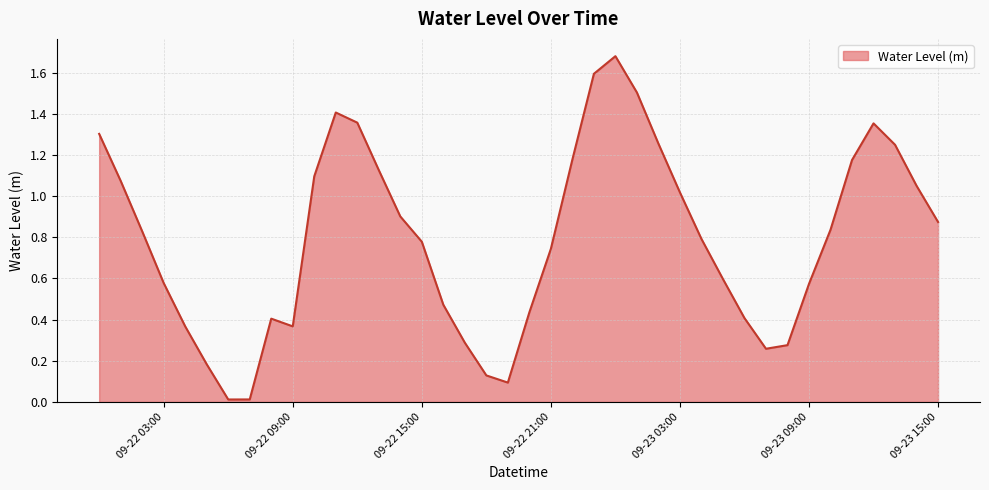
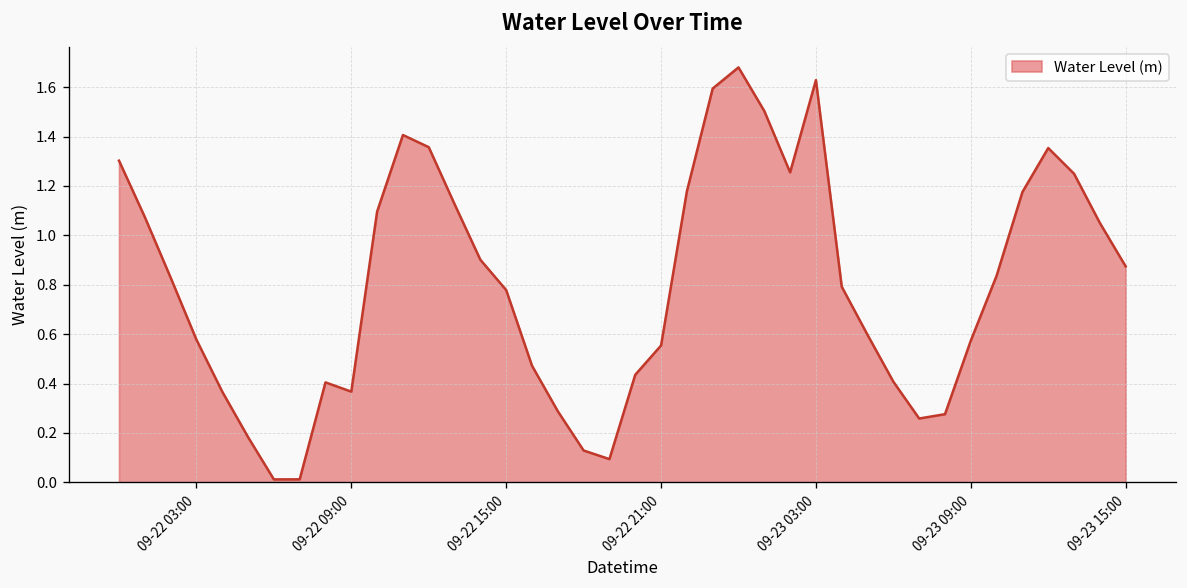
09-22 21:00: 0.74 -> 0.55
09-23 03:00: 1.02 -> 1.63
